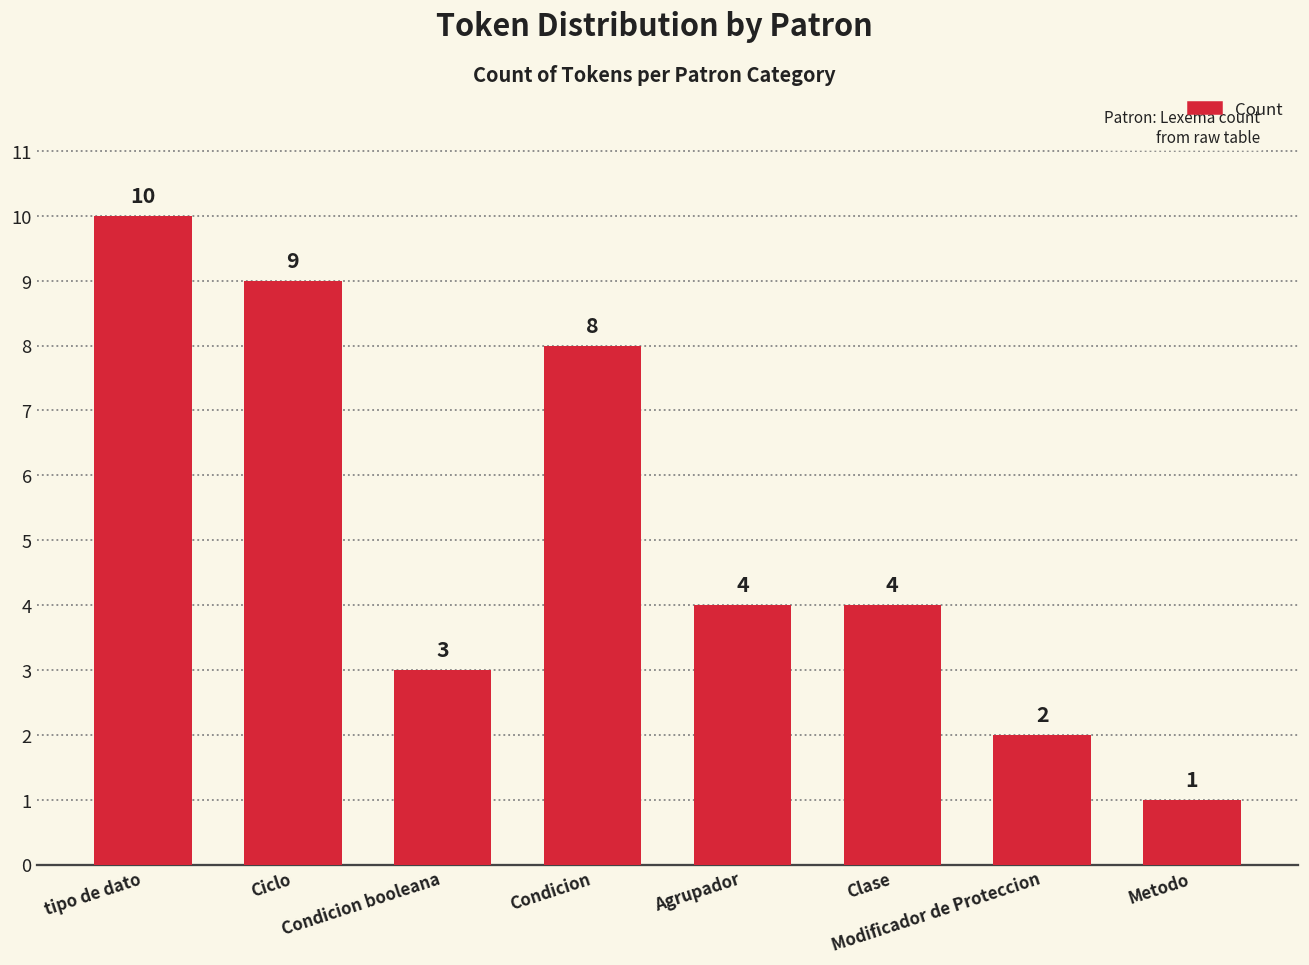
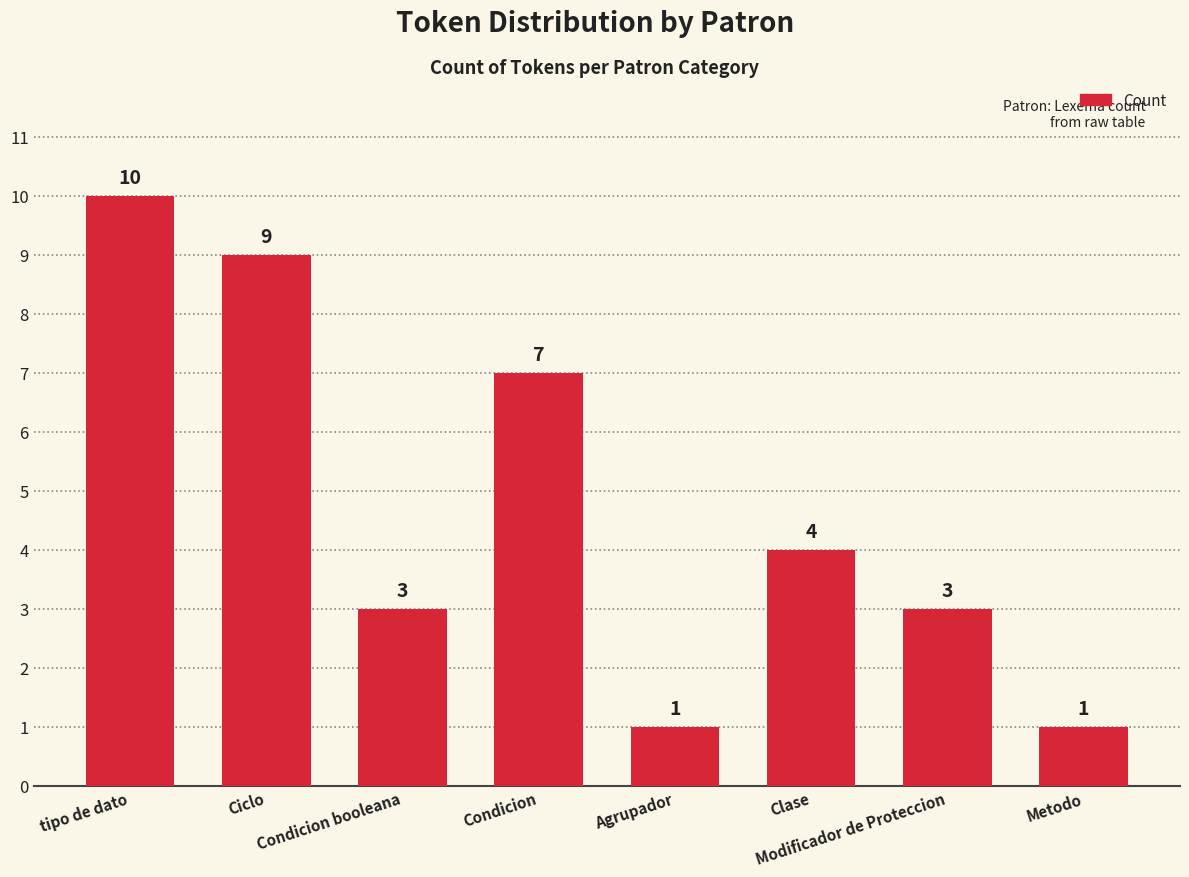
Condicion: 8 -> 7
Agrupador: 4 -> 1
Modificador de Proteccion: 2 -> 3
